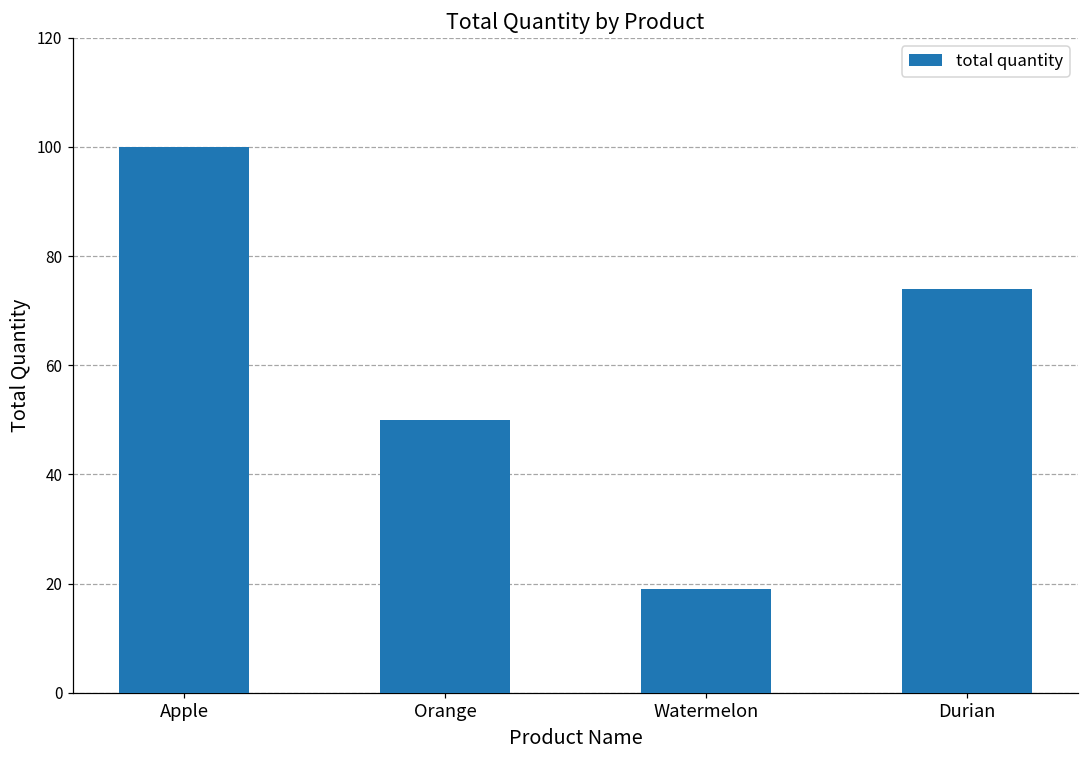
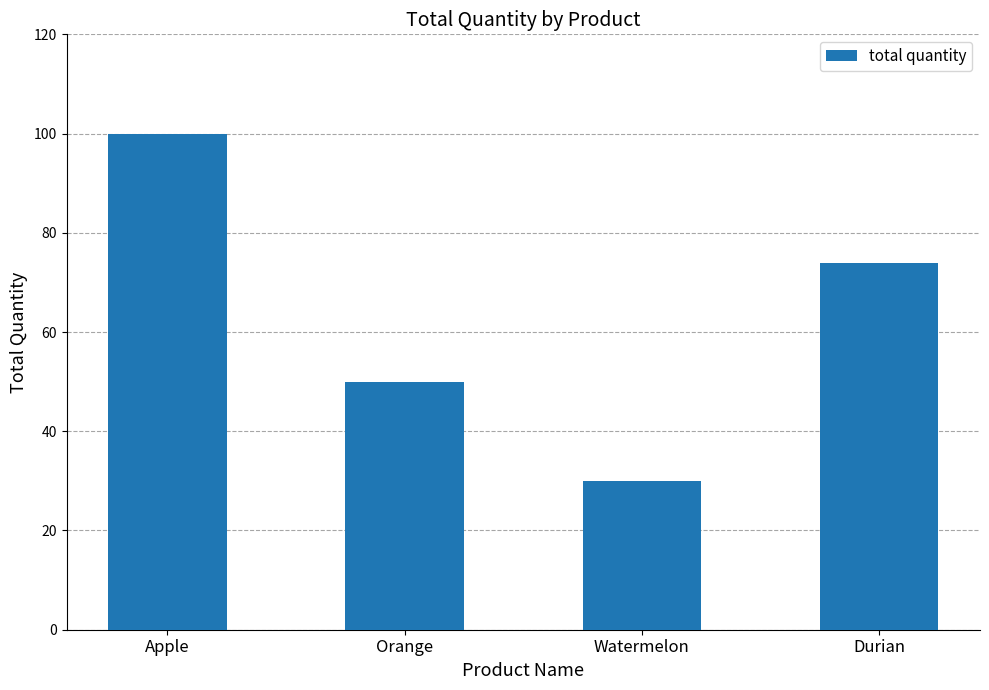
Watermelon: 19 -> 30
